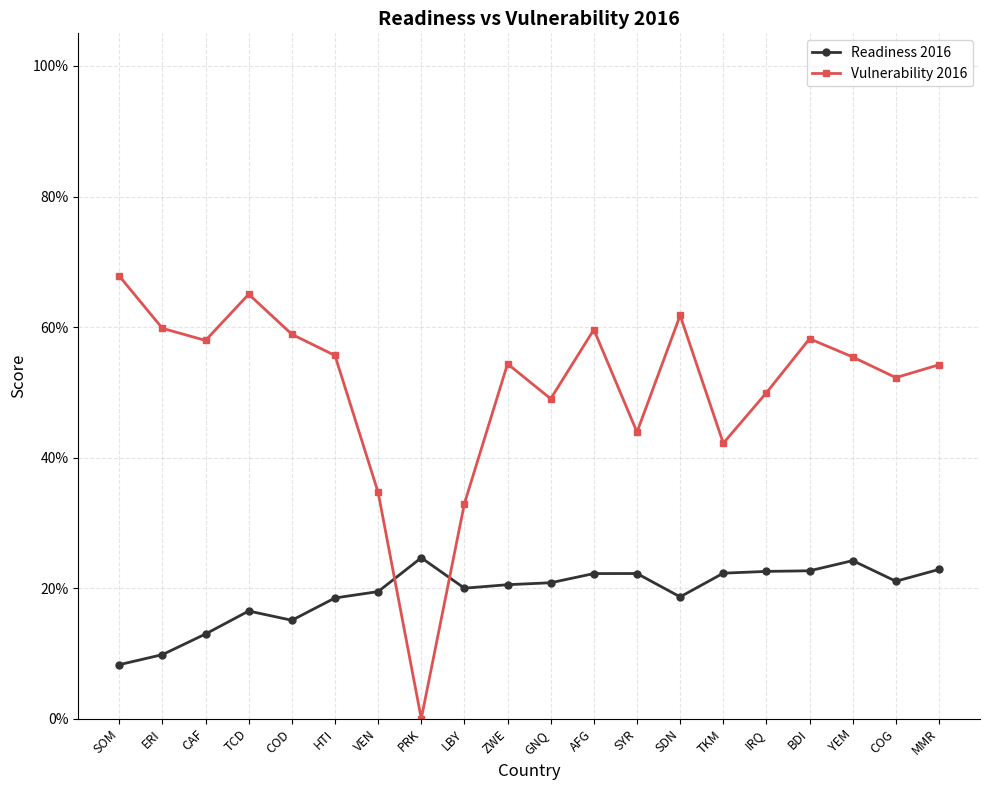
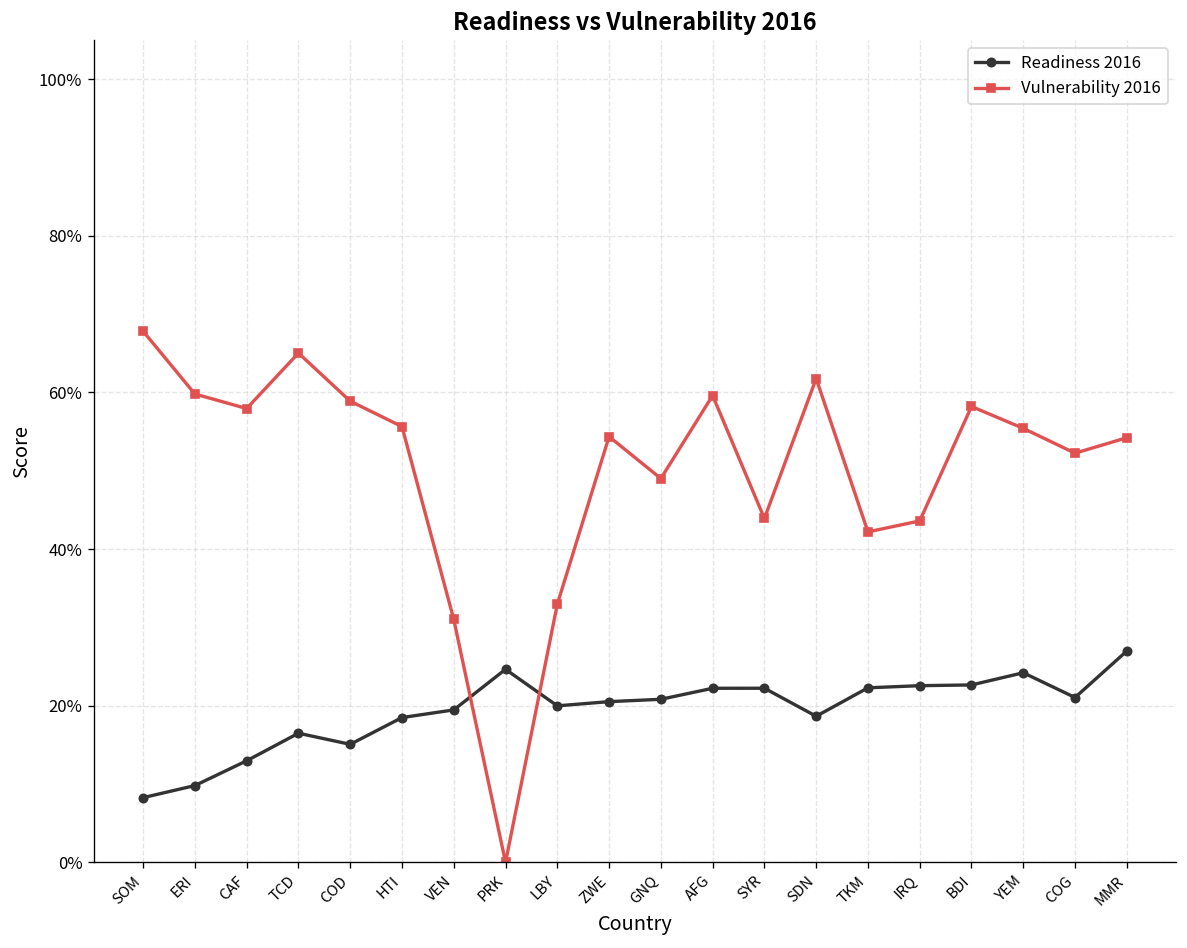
Vulnerability 2016, VEN: 35% -> 31%
Vulnerability 2016, IRQ: 50% -> 44%
Readiness 2016, MMR: 23% -> 27%
